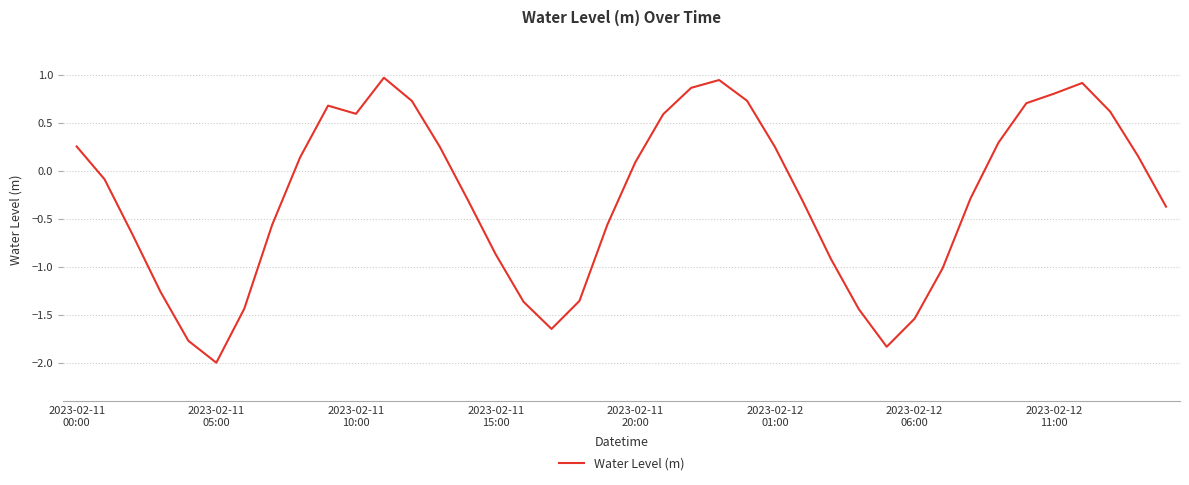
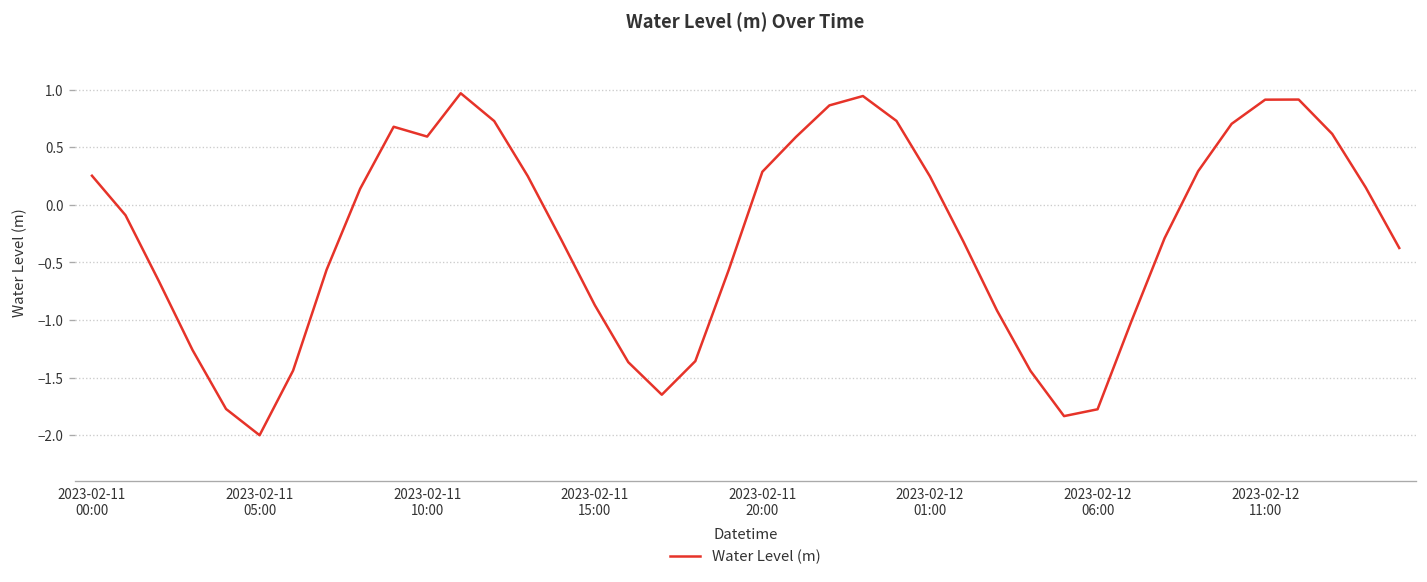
2023-02-11 20:00: 0.1 -> 0.3
2023-02-12 06:00: -1.5 -> -1.8
2023-02-12 11:00: 0.8 -> 0.9
